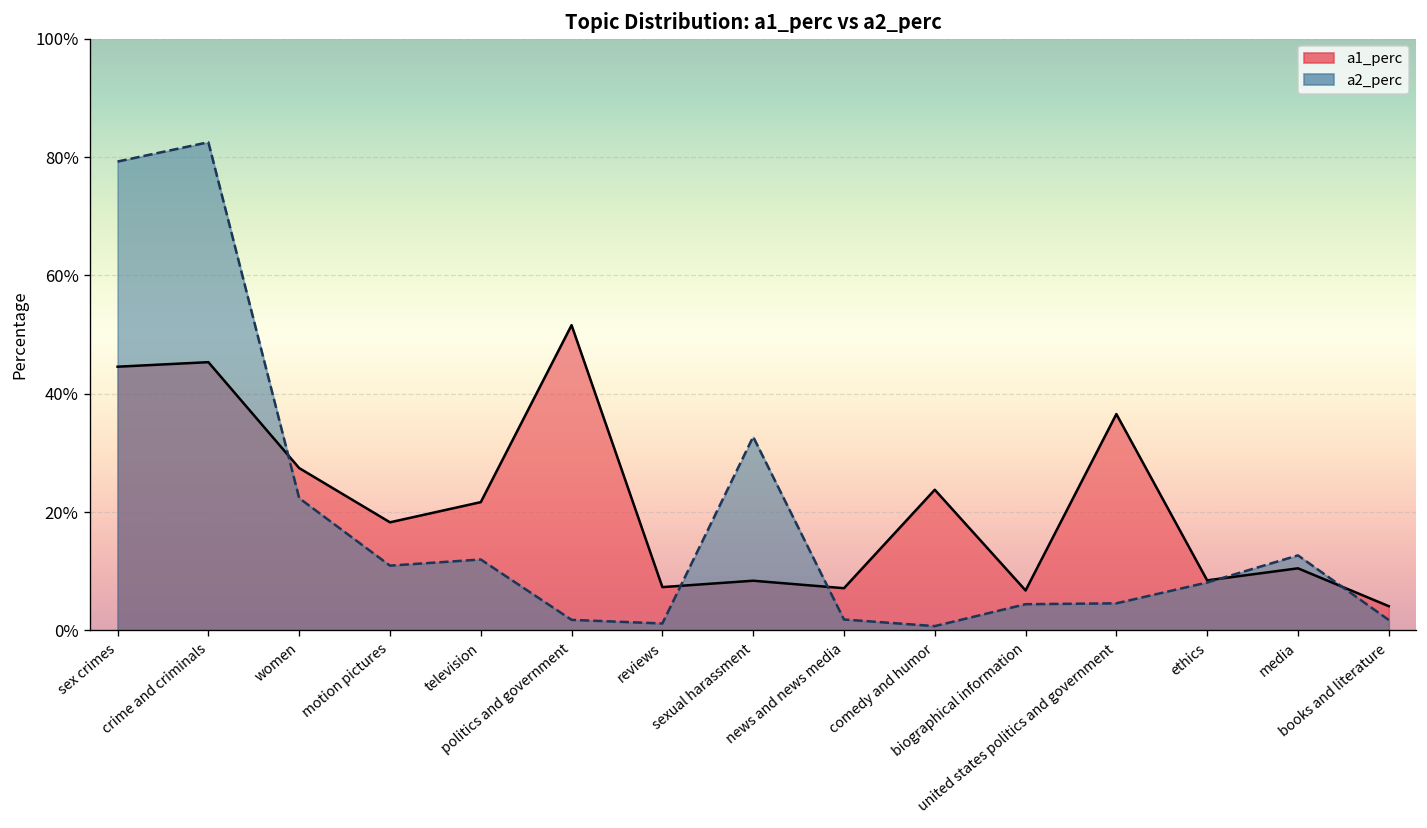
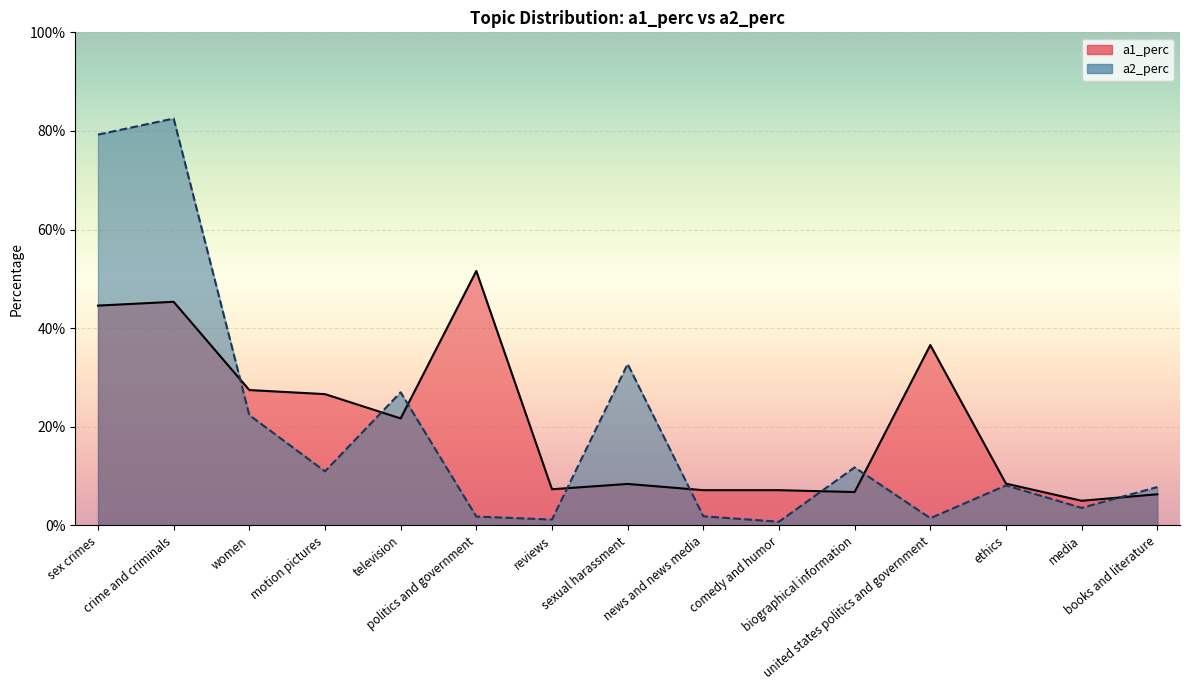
a1_perc, motion pictures: 18% -> 27%
a2_perc, television: 12% -> 27%
a1_perc, comedy and humor: 24% -> 7%
a2_perc, biographical information: 4% -> 12%
a2_perc, united states politics and government: 5% -> 1%
a1_perc, media: 11% -> 5%
a2_perc, media: 13% -> 4%
a1_perc, books and literature: 4% -> 6%
a2_perc, books and literature: 2% -> 8%
